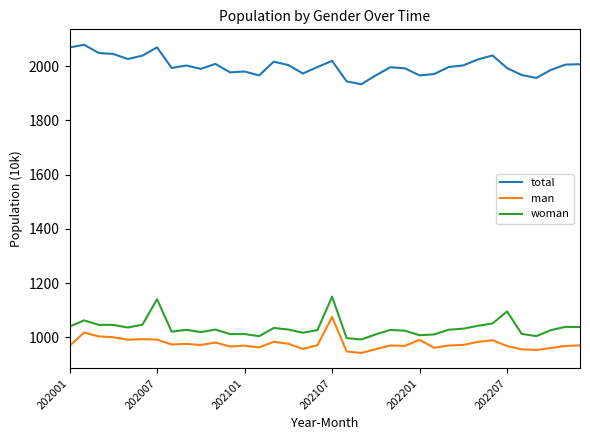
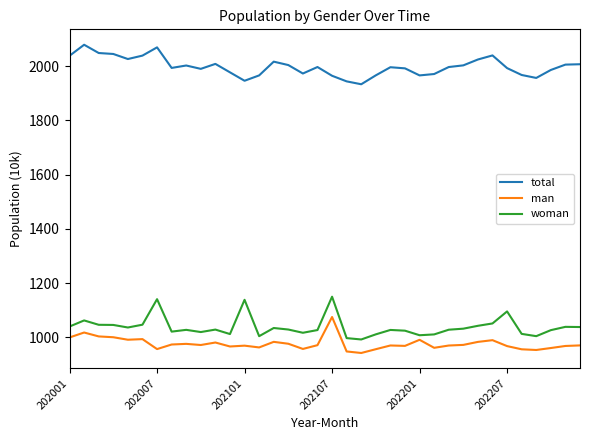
total, 202001: 2070 -> 2040
man, 202001: 970 -> 1000
man, 202007: 990 -> 960
total, 202101: 1980 -> 1950
woman, 202101: 1010 -> 1140
total, 202107: 2020 -> 1960
